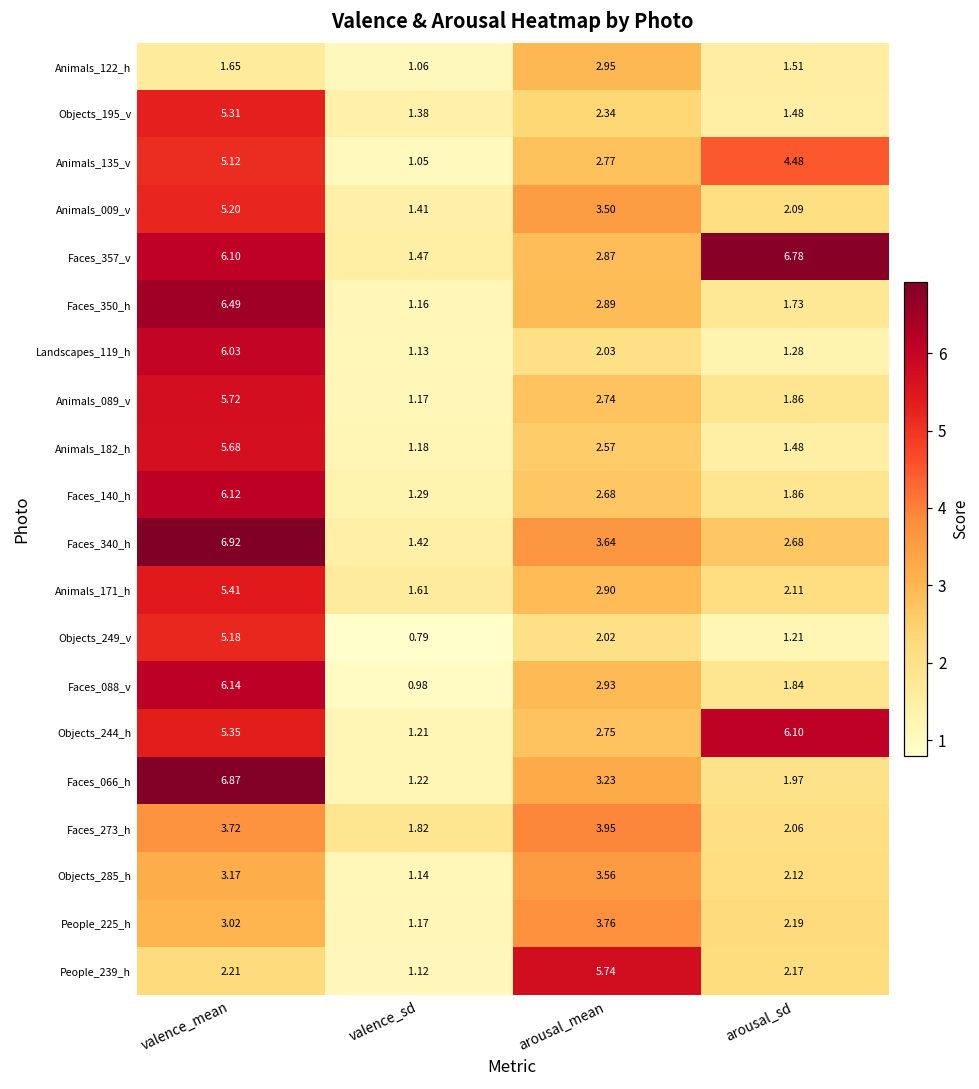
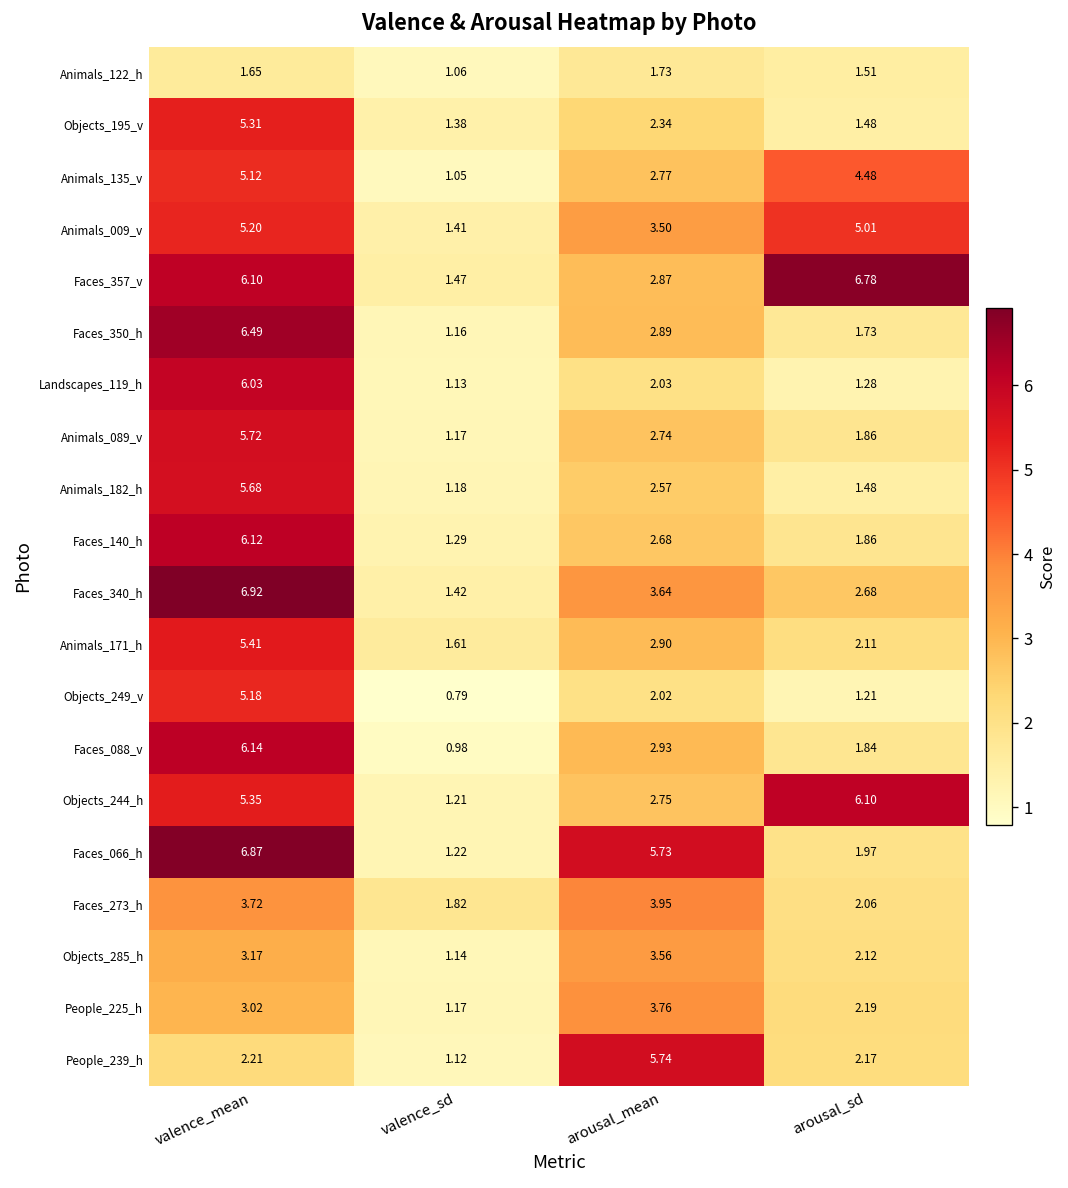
Animals_122_h, arousal_mean: 2.95 -> 1.73
Animals_009_v, arousal_sd: 2.09 -> 5.01
Faces_066_h, arousal_mean: 3.23 -> 5.73
